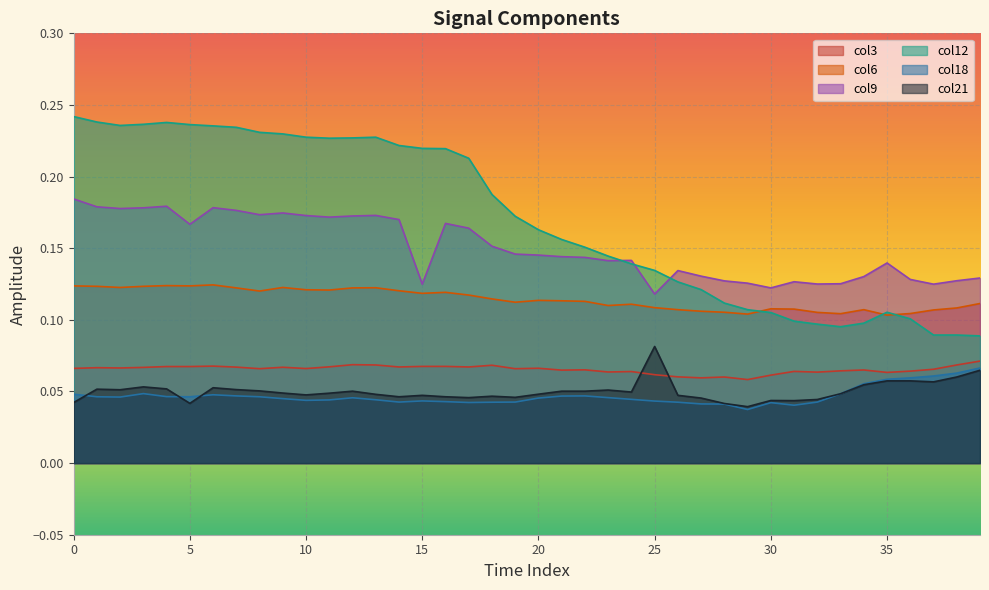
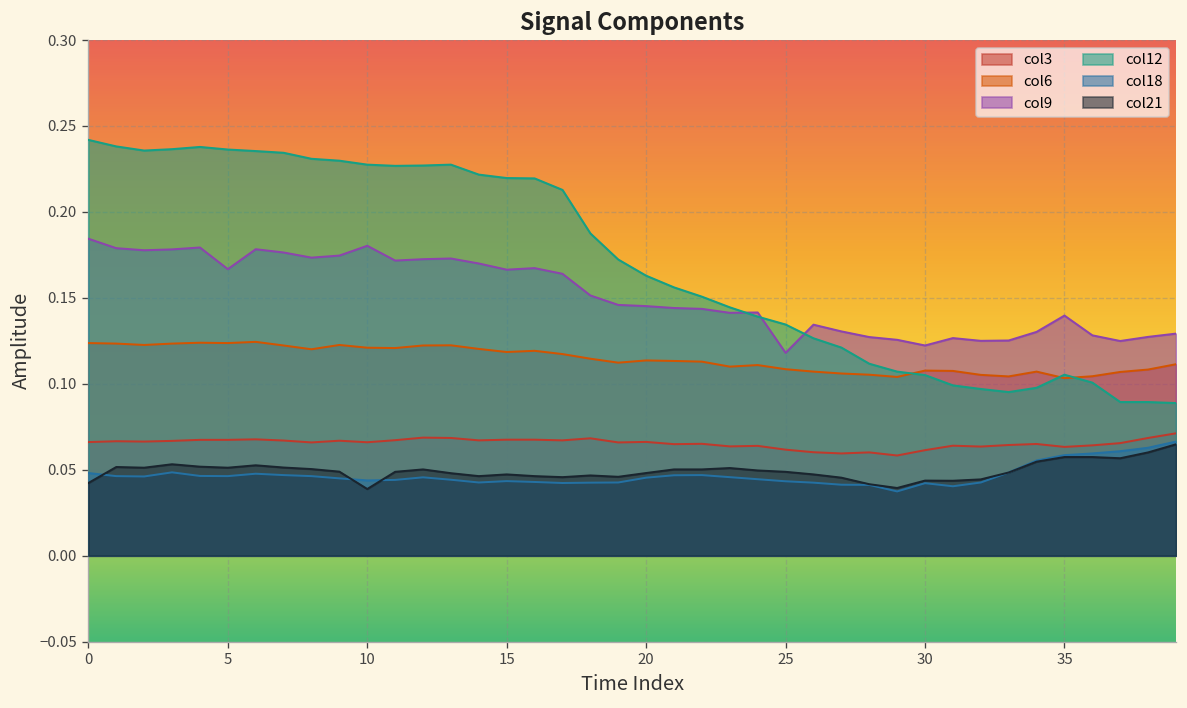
col21, 5: 0.042 -> 0.051
col9, 10: 0.173 -> 0.180
col21, 10: 0.048 -> 0.039
col9, 15: 0.125 -> 0.166
col21, 25: 0.081 -> 0.049
